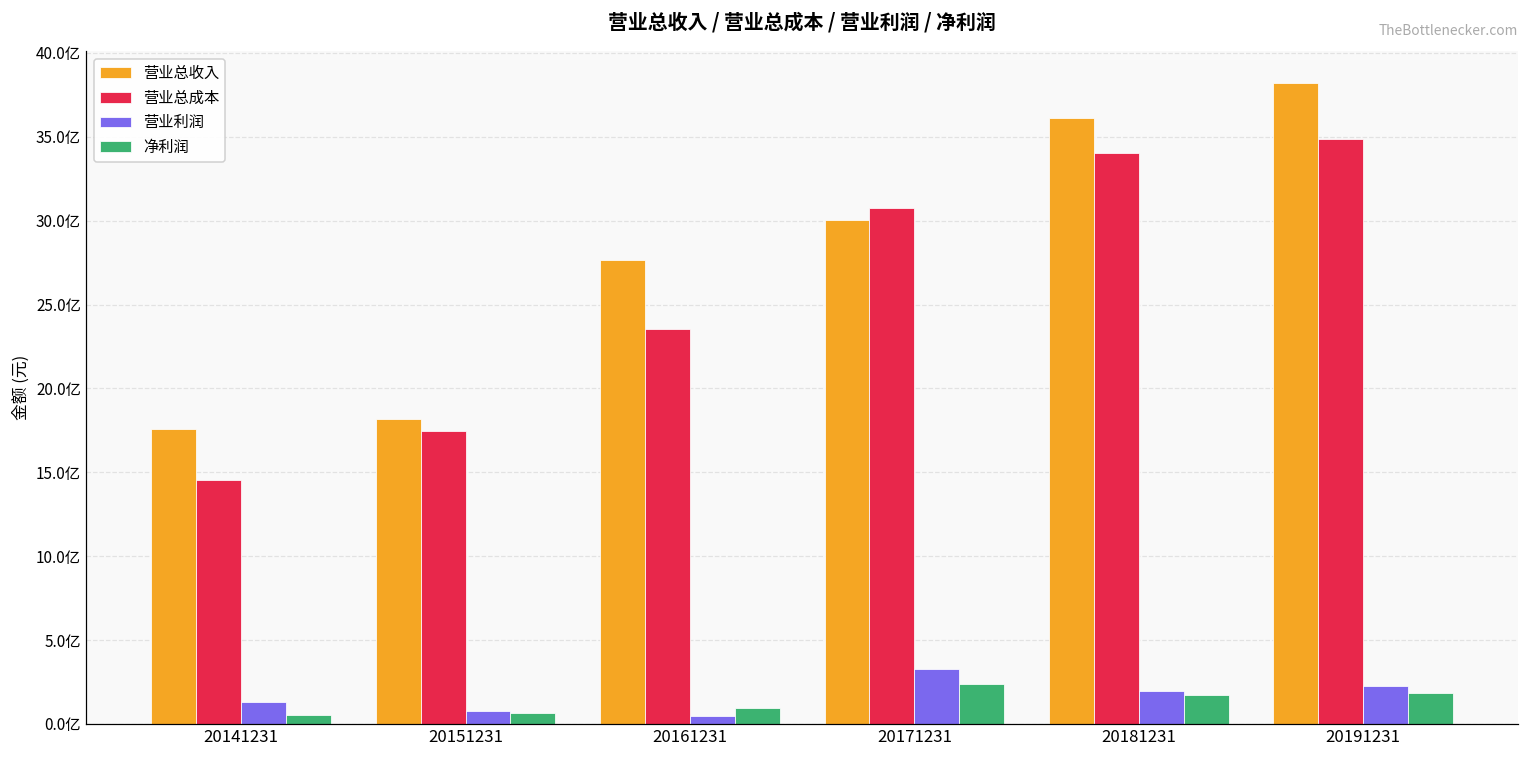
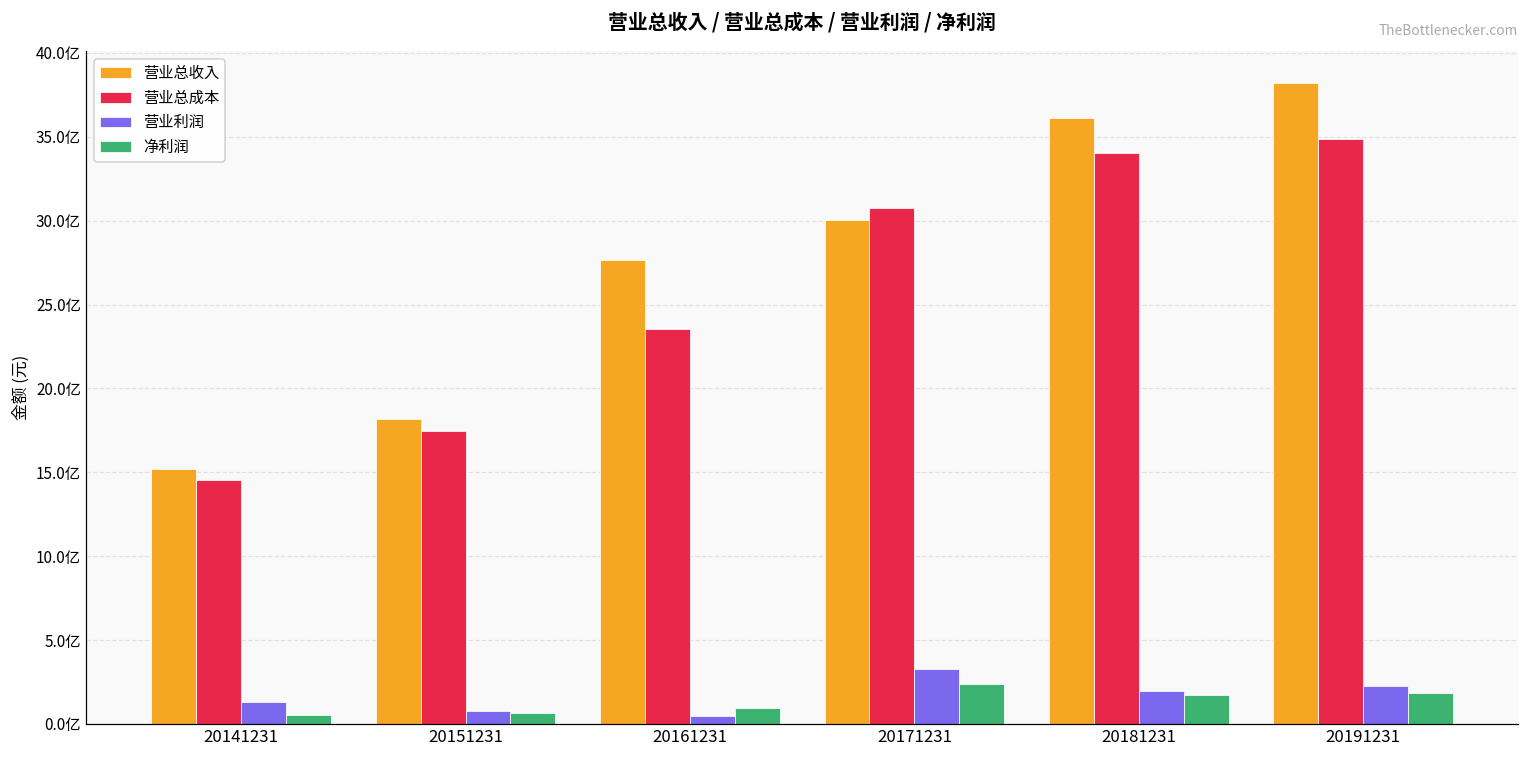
营业总收入, 20141231: 17.6亿 -> 15.2亿
